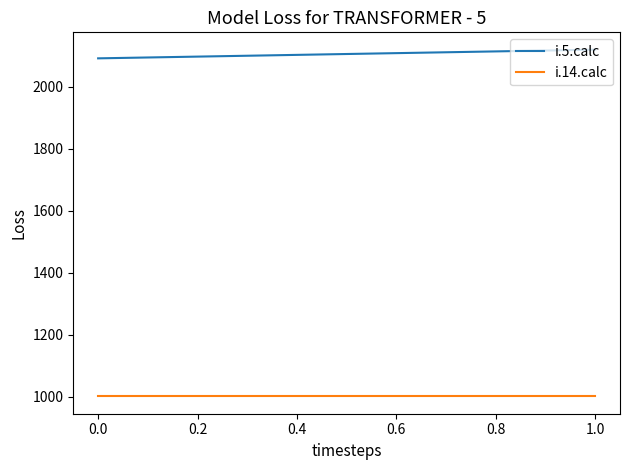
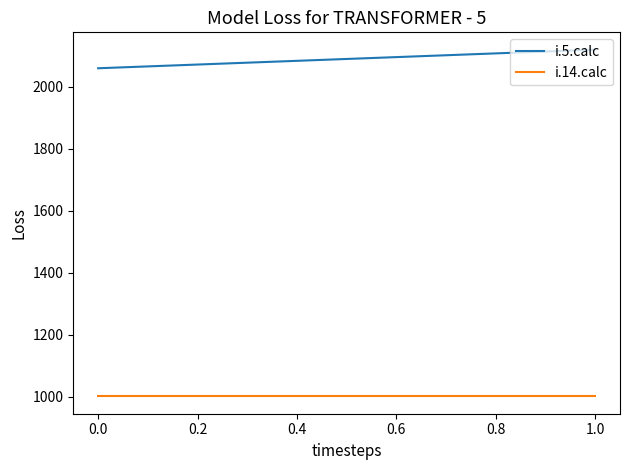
i.5.calc, 0.0: 2090 -> 2060
